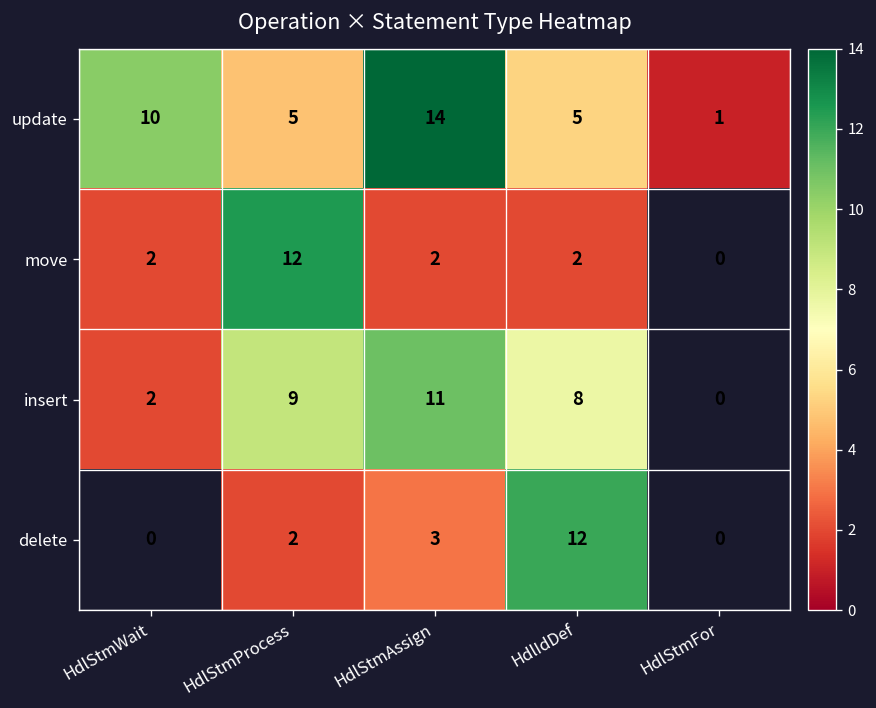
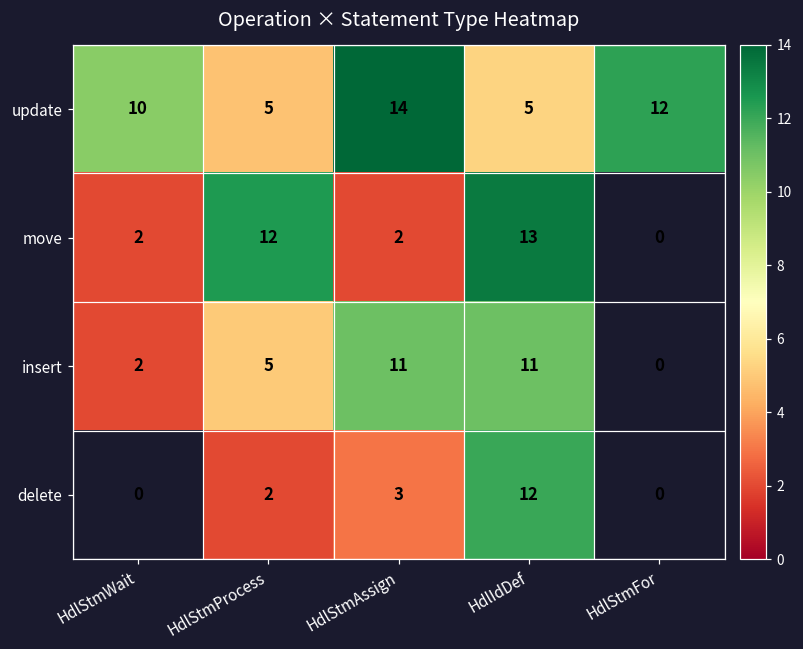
update, HdlStmFor: 1 -> 12
move, HdlIdDef: 2 -> 13
insert, HdlStmProcess: 9 -> 5
insert, HdlIdDef: 8 -> 11
